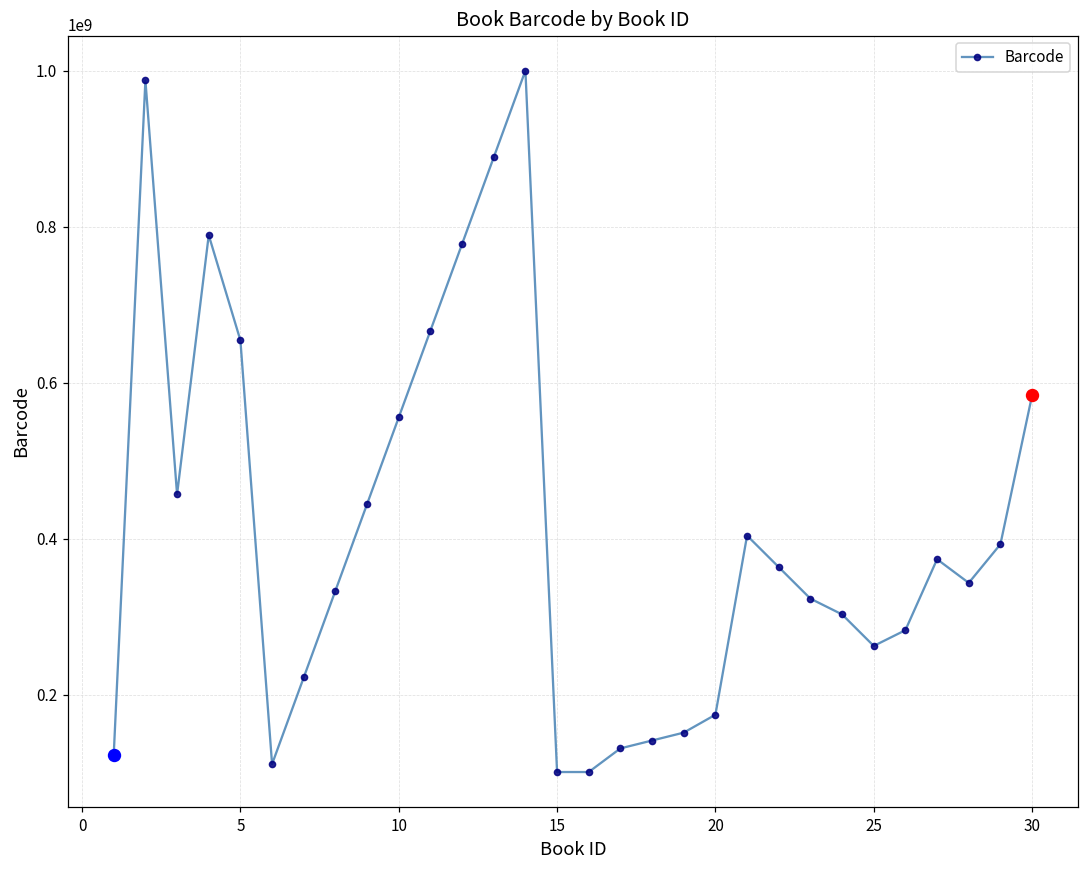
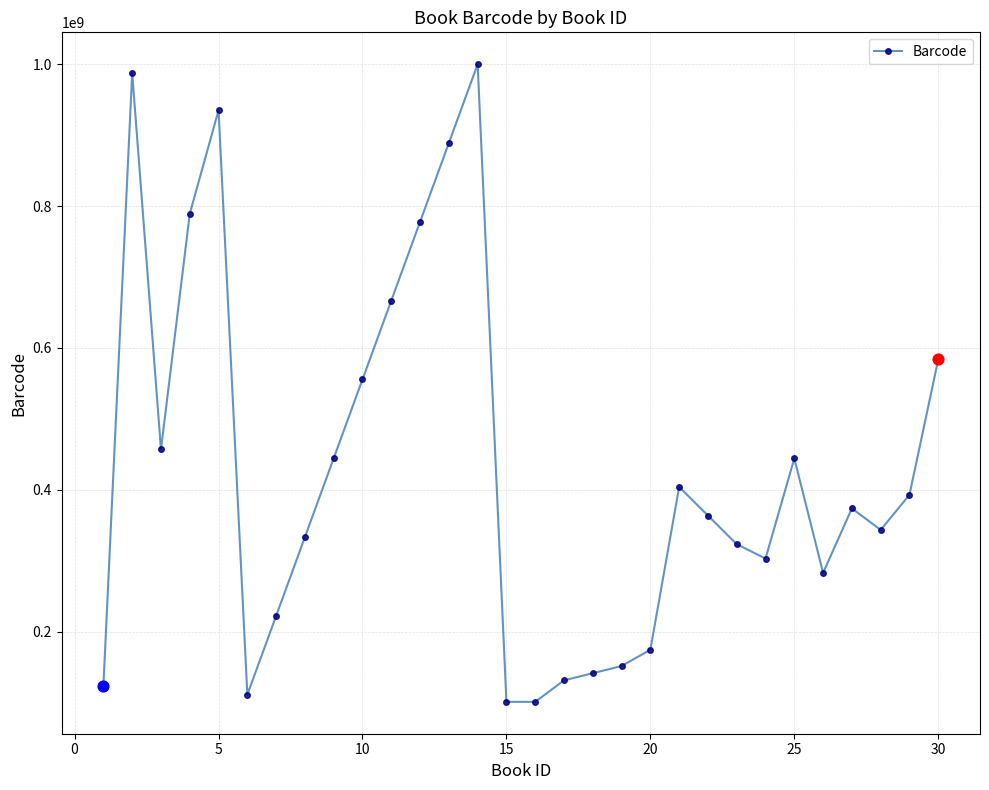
Barcode, 5: 650000000 -> 940000000
Barcode, 25: 260000000 -> 440000000
